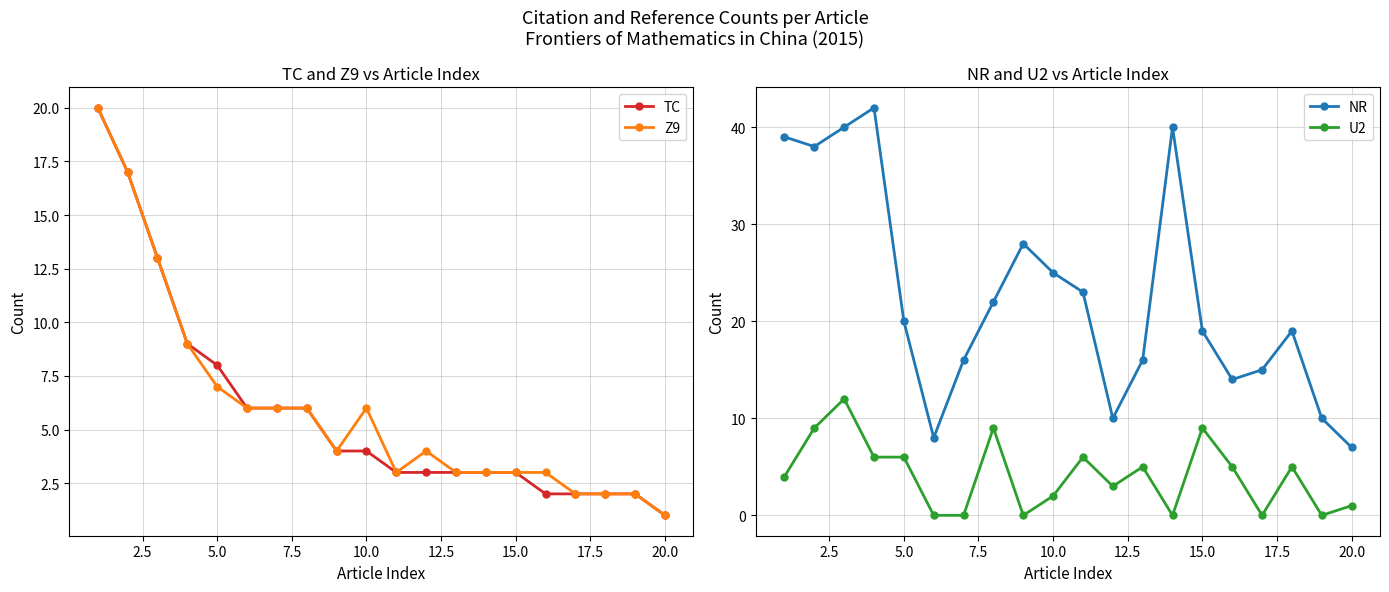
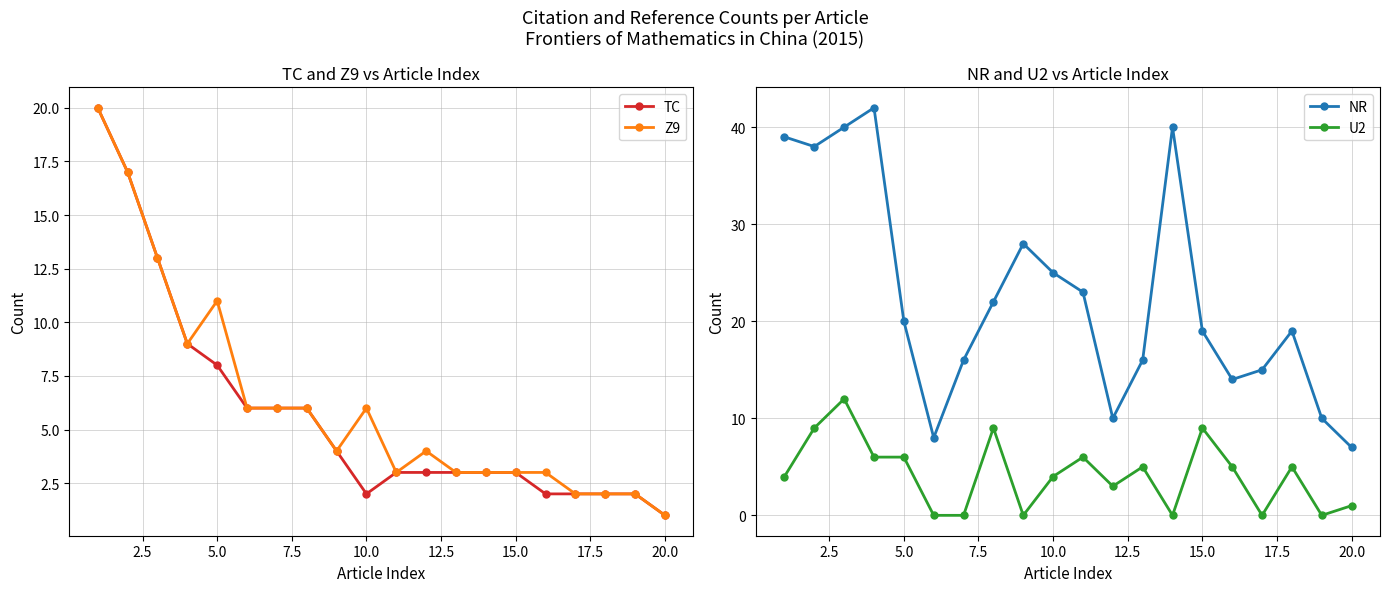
TC and Z9 vs Article Index, Z9, 5.0: 7 -> 11
TC and Z9 vs Article Index, TC, 10.0: 4 -> 2
NR and U2 vs Article Index, U2, 10.0: 2 -> 4
